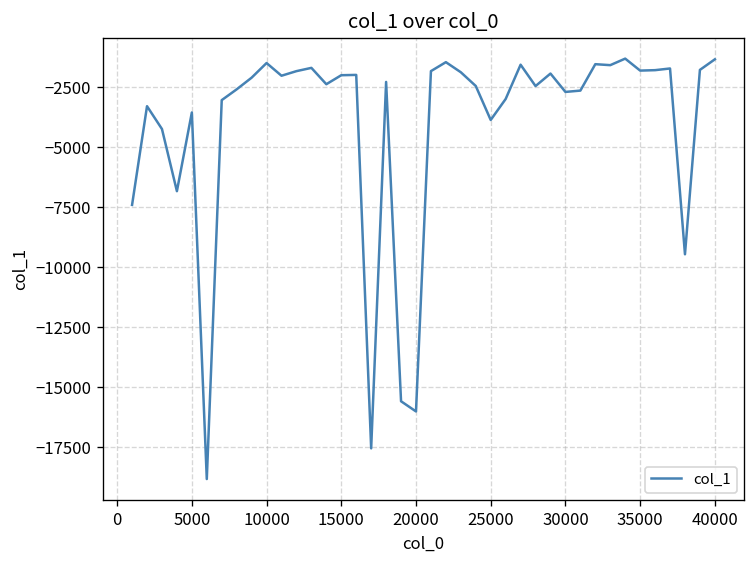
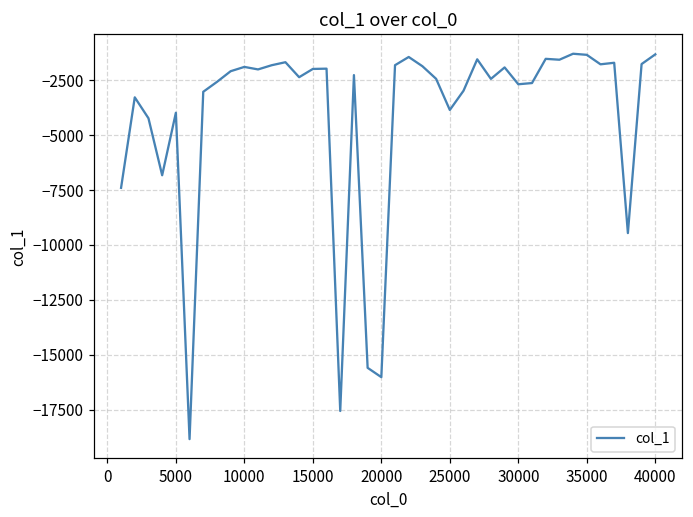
5000: -3500 -> -4000
10000: -1500 -> -1900
35000: -1800 -> -1400
